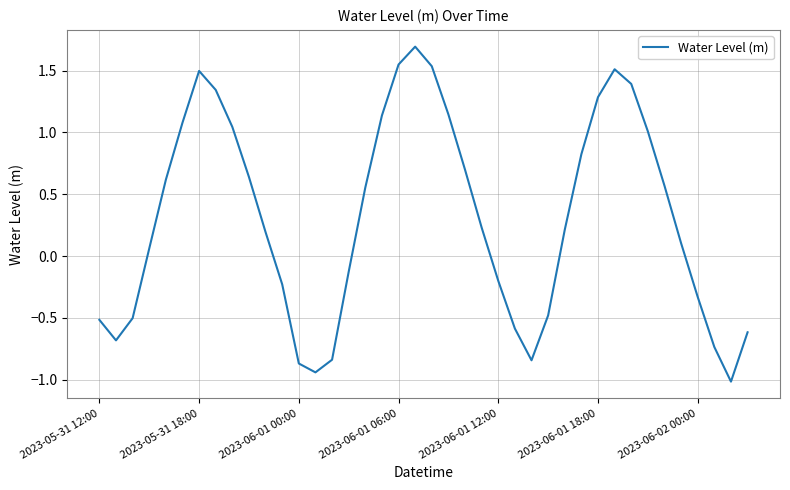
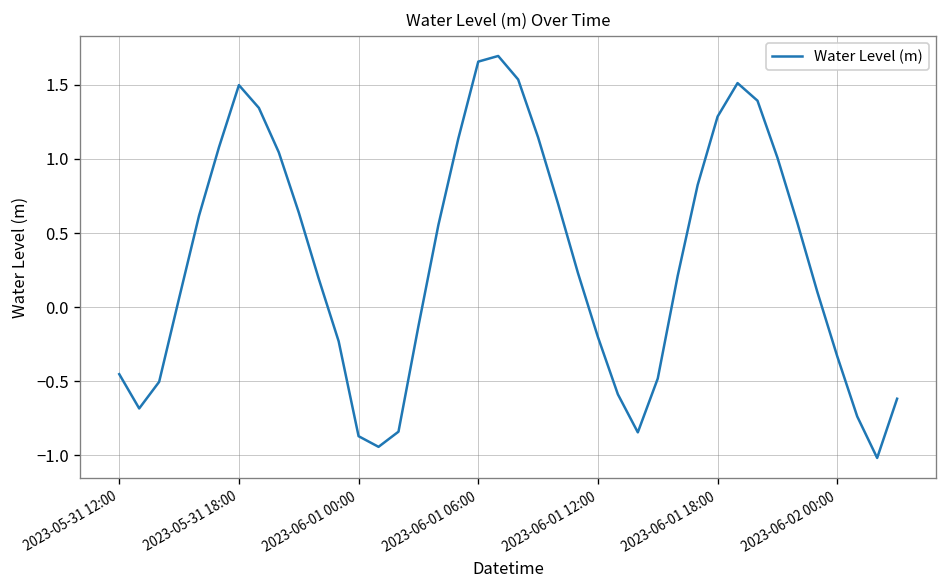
2023-05-31 12:00: -0.52 -> -0.45
2023-06-01 06:00: 1.55 -> 1.66
